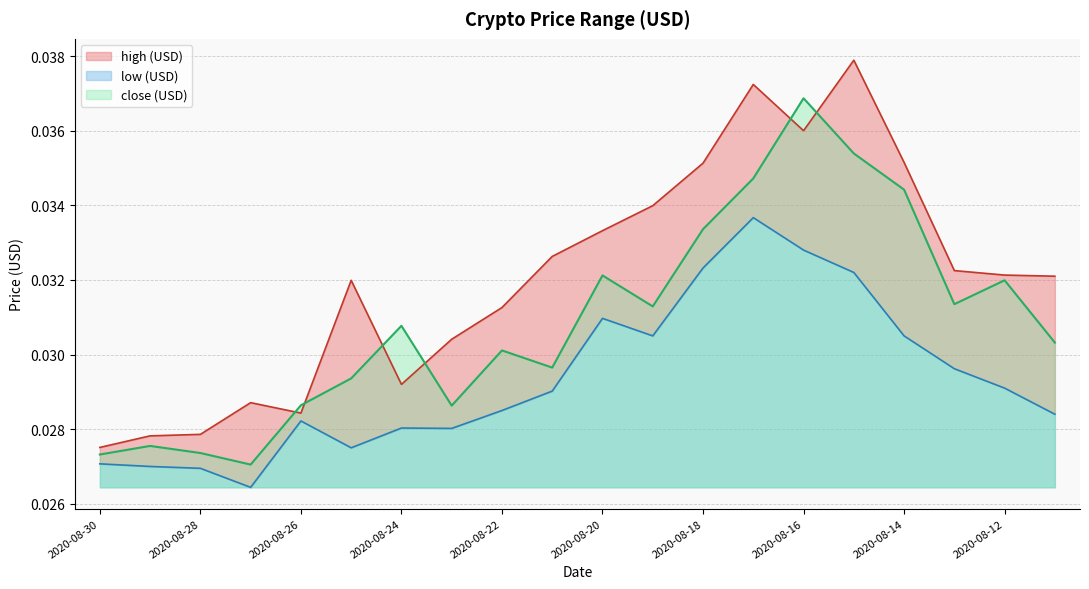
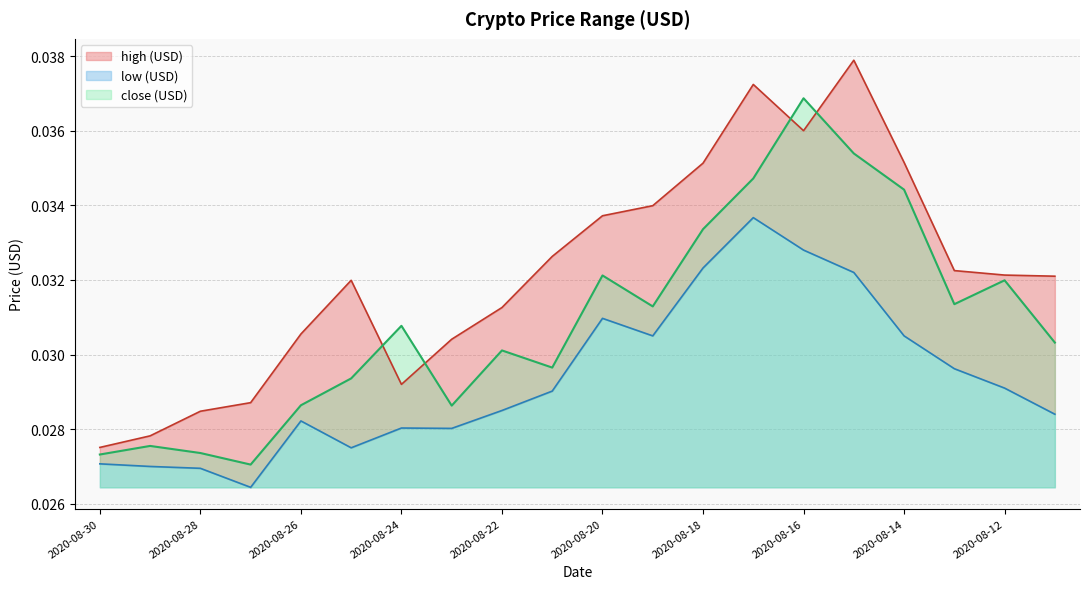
high (USD), 2020-08-28: 0.0279 -> 0.0285
high (USD), 2020-08-26: 0.0284 -> 0.0306
high (USD), 2020-08-20: 0.0333 -> 0.0337
